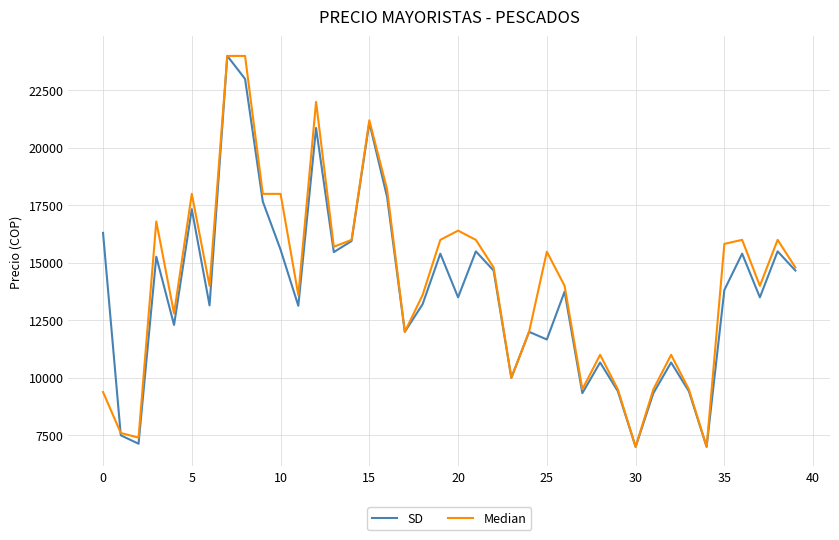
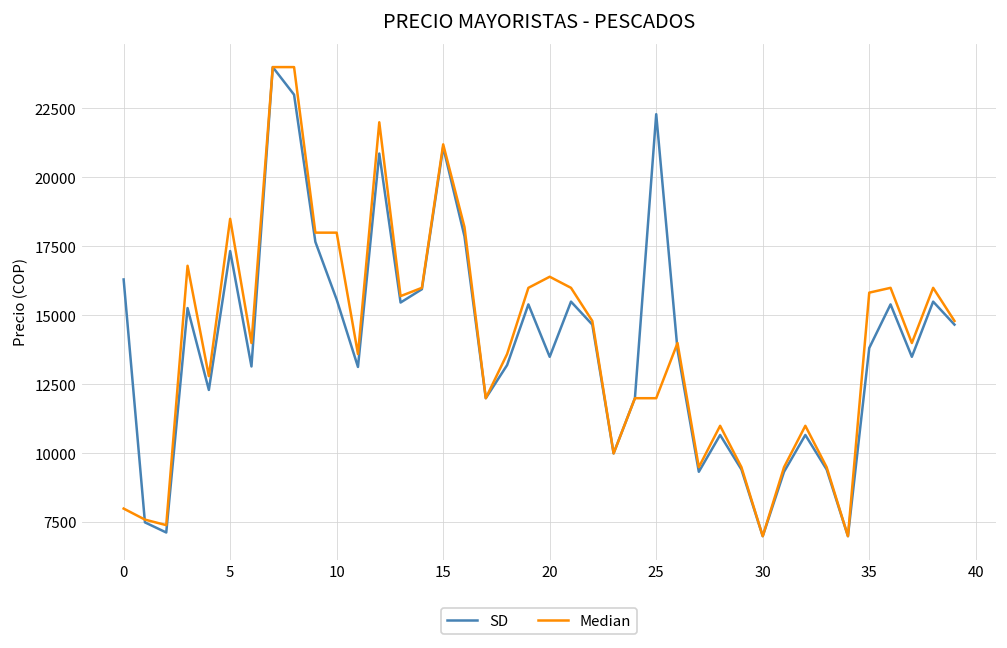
Median, 0: 9400 -> 8000
Median, 5: 18000 -> 18500
SD, 25: 11700 -> 22300
Median, 25: 15500 -> 12000
